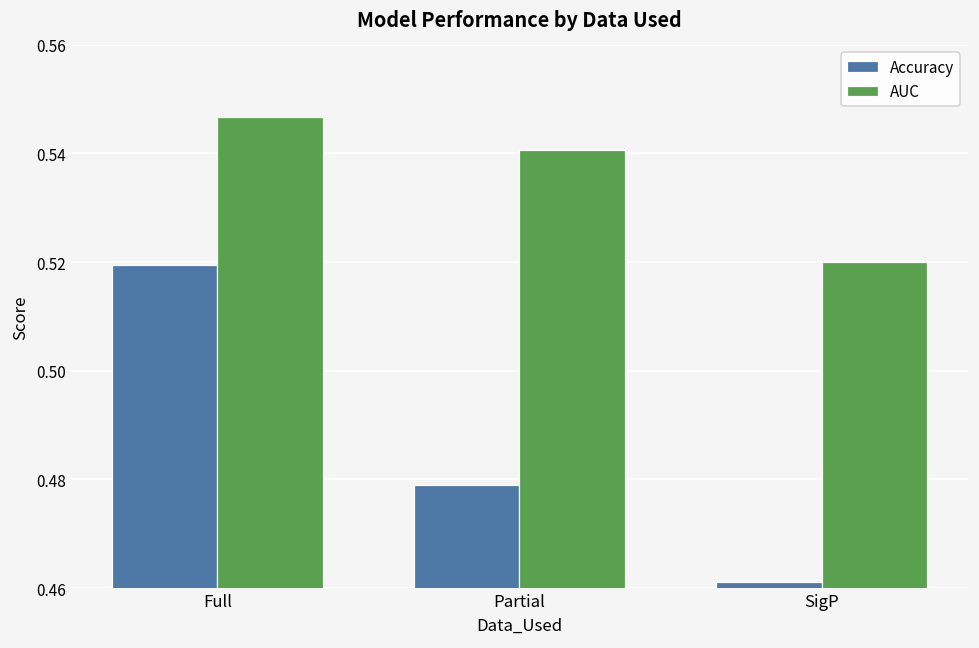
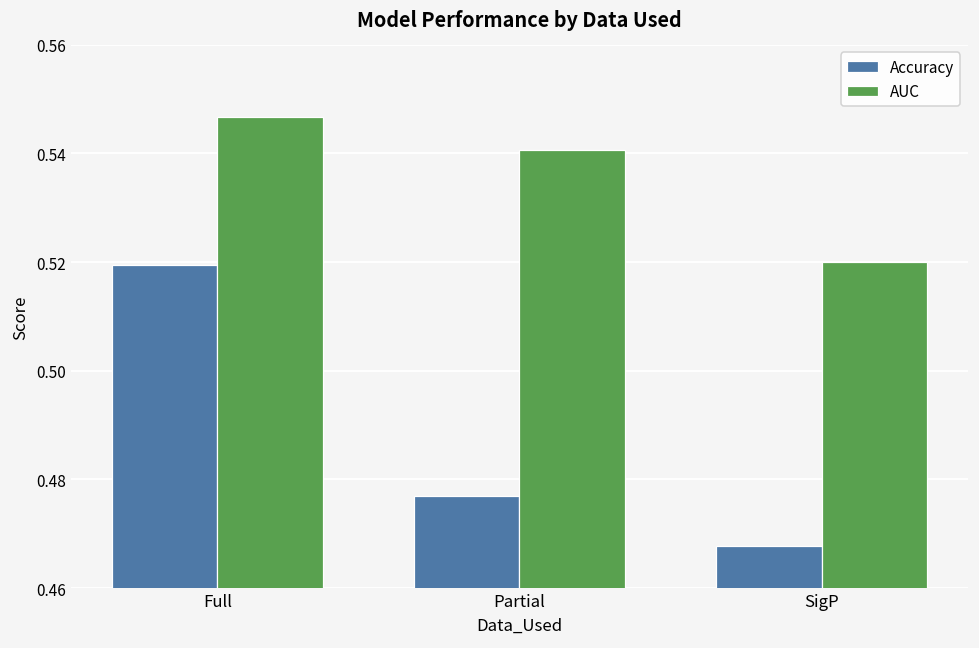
Accuracy, Partial: 0.479 -> 0.477
Accuracy, SigP: 0.461 -> 0.468
